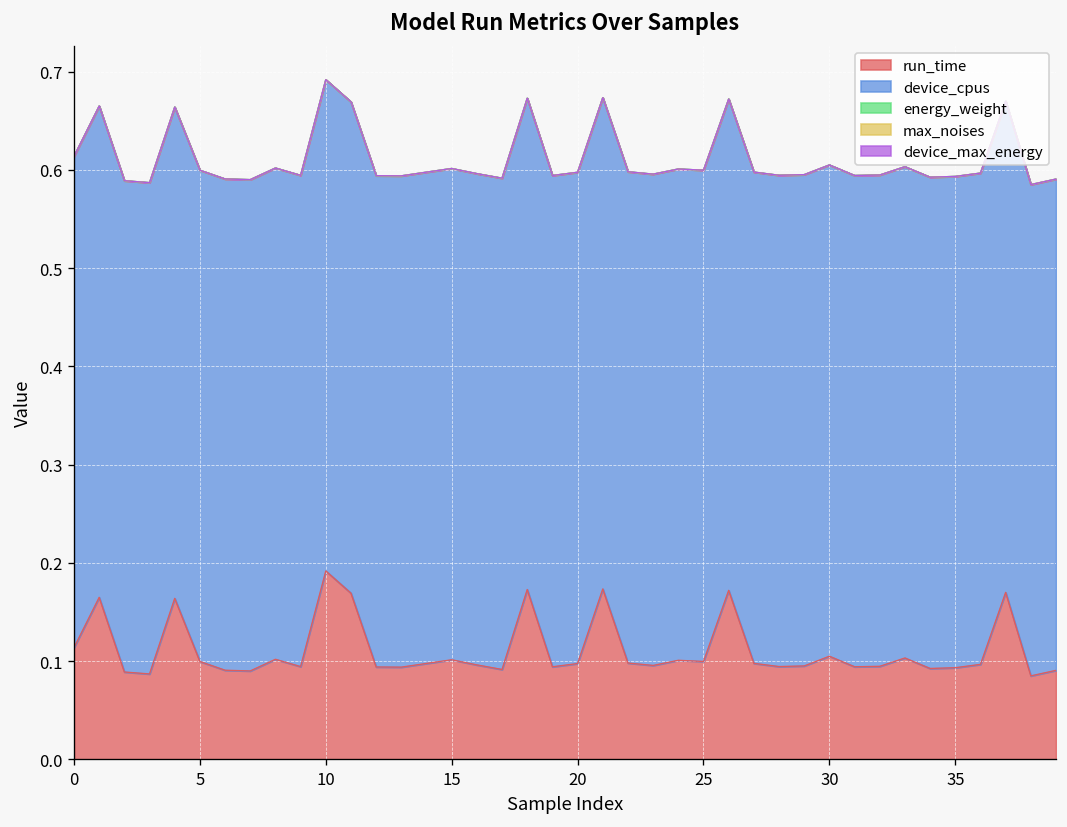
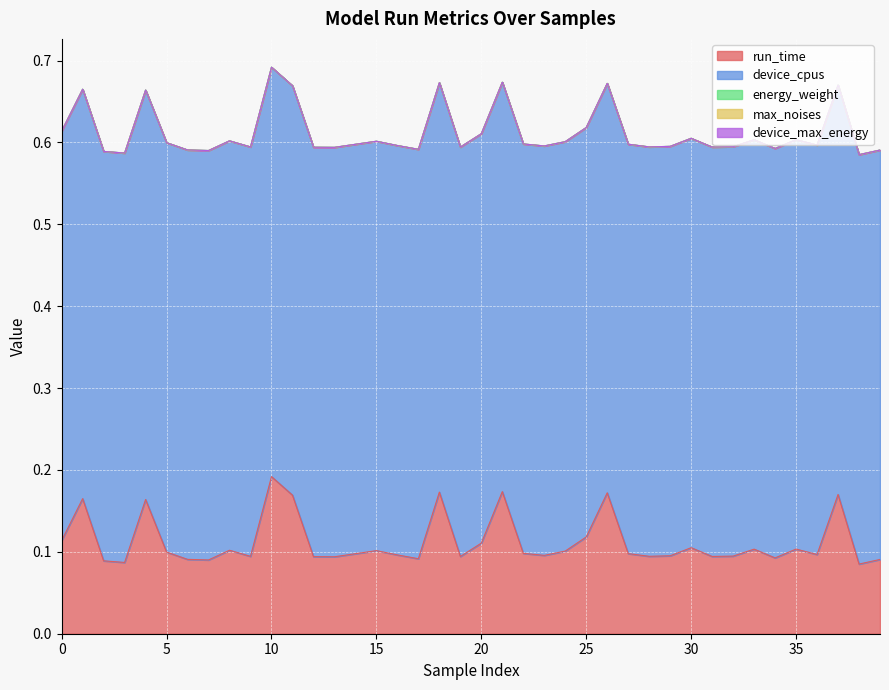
run_time, 20: 0.10 -> 0.11
run_time, 25: 0.10 -> 0.12
run_time, 35: 0.09 -> 0.10
